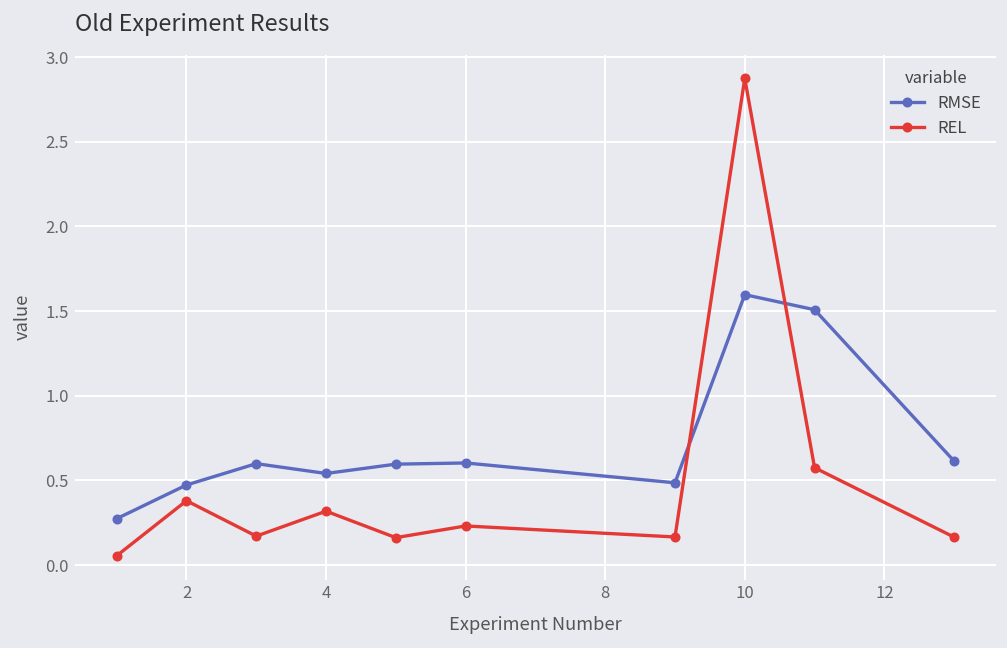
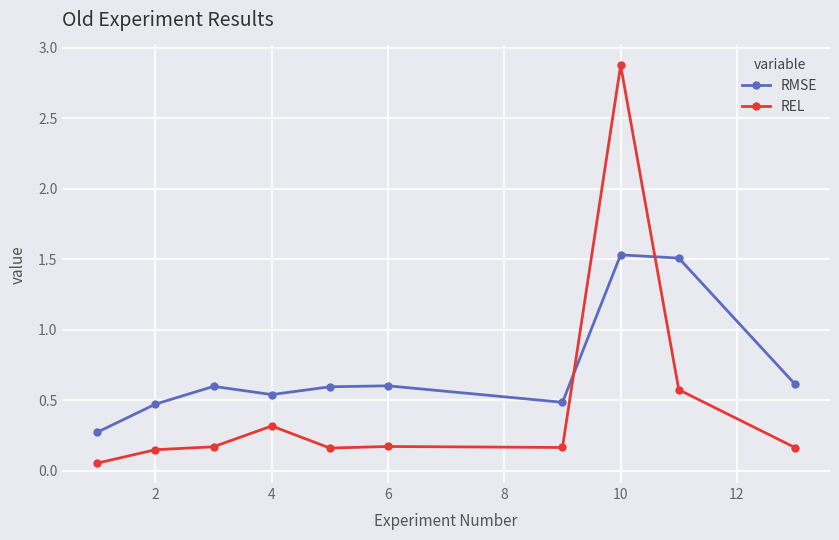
REL, 2: 0.38 -> 0.15
REL, 6: 0.23 -> 0.17
RMSE, 10: 1.60 -> 1.53
